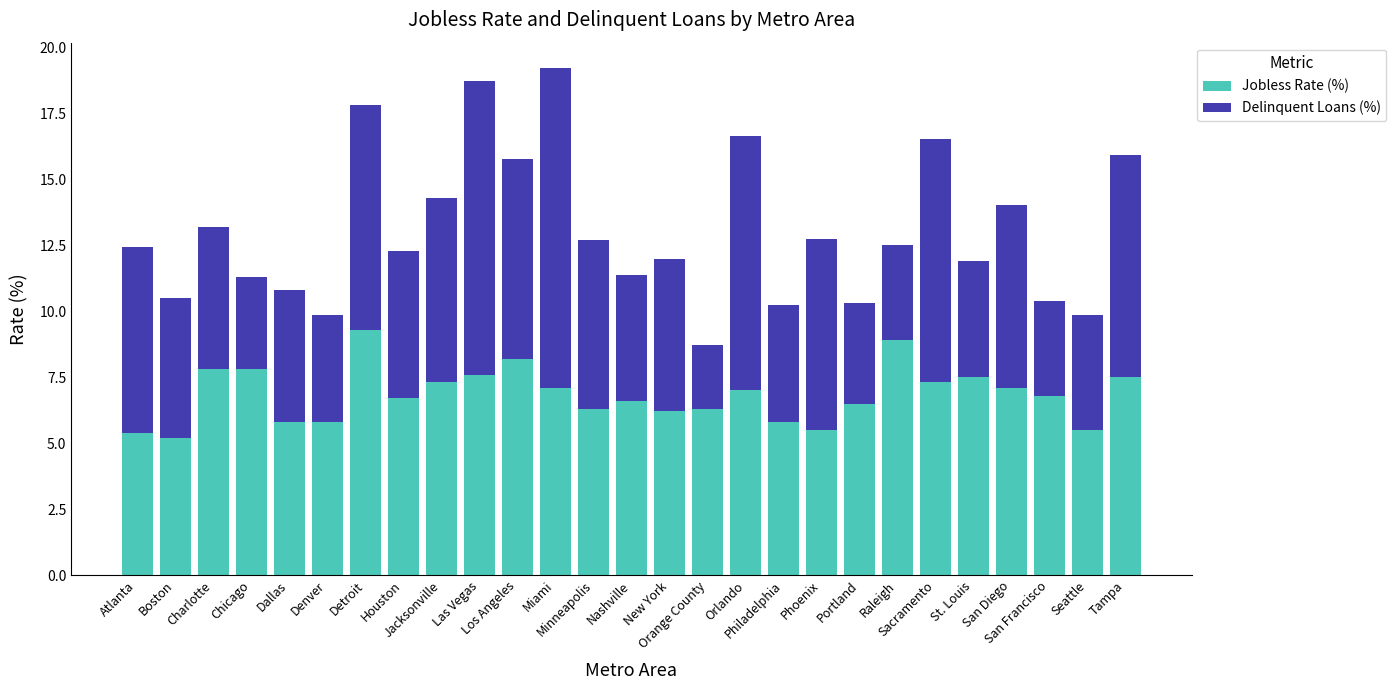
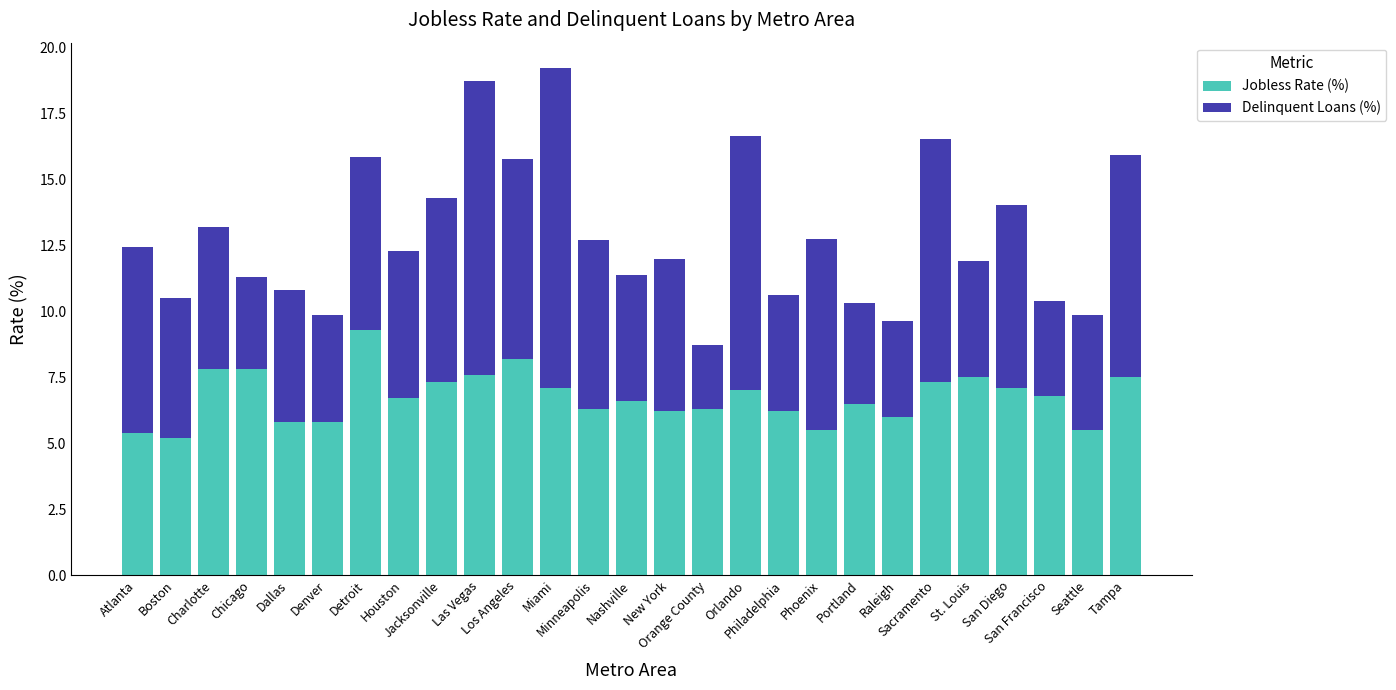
Delinquent Loans (%), Detroit: 8.5 -> 6.5
Jobless Rate (%), Philadelphia: 5.8 -> 6.2
Jobless Rate (%), Raleigh: 8.9 -> 6.0
